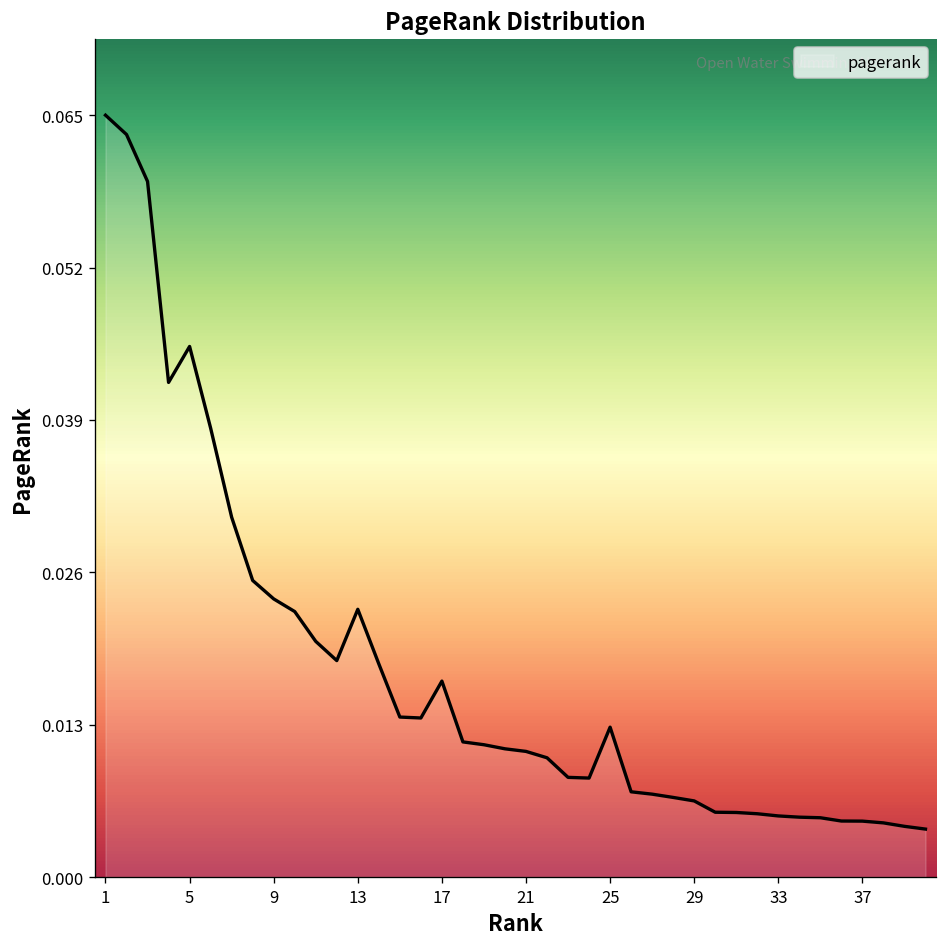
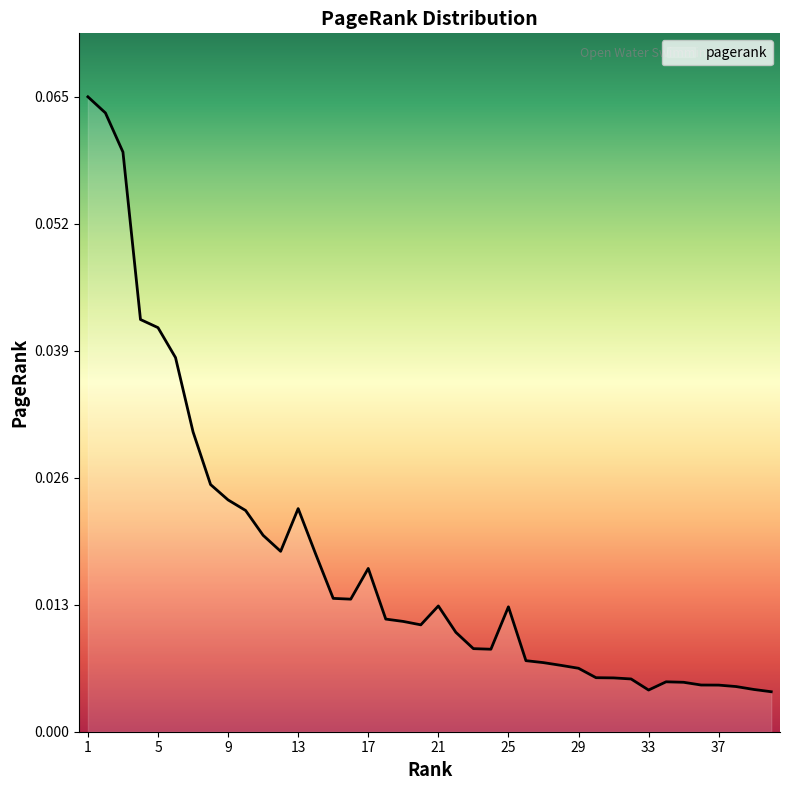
5: 0.046 -> 0.042
21: 0.011 -> 0.013
33: 0.005 -> 0.004
